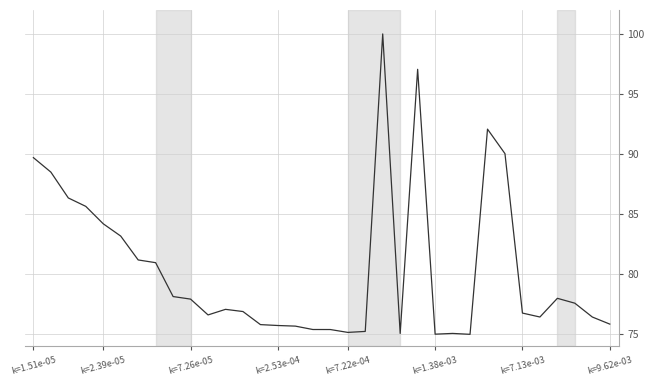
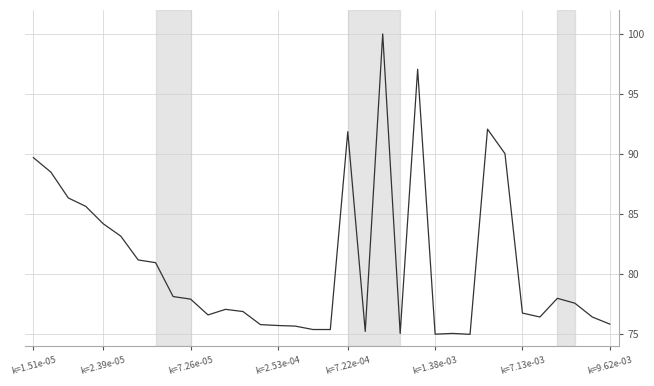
k=7.22e-04: 75.2 -> 91.9
